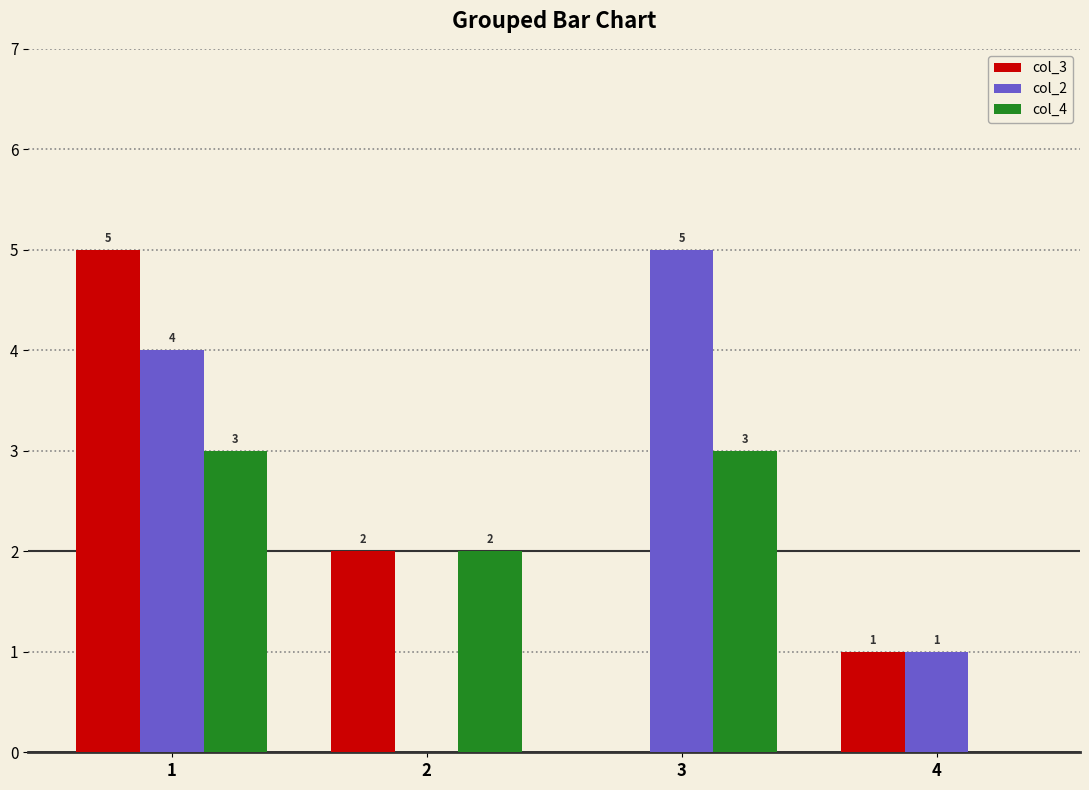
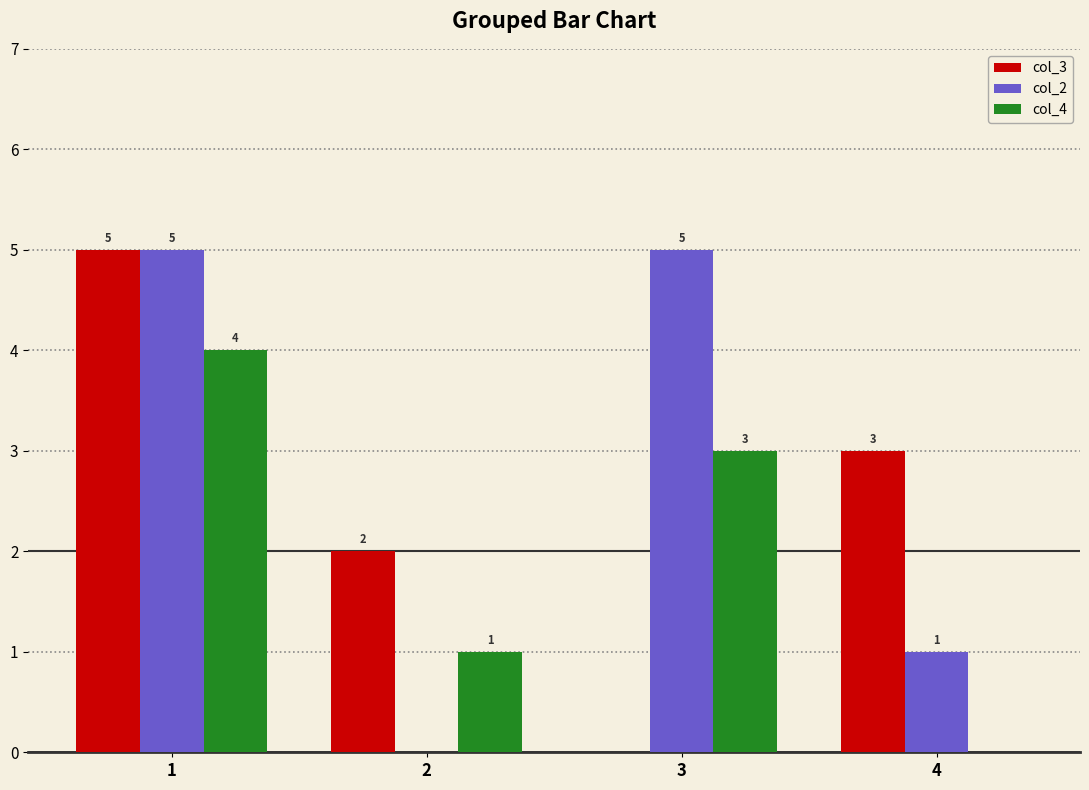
col_2, 1: 4 -> 5
col_4, 1: 3 -> 4
col_4, 2: 2 -> 1
col_3, 4: 1 -> 3
